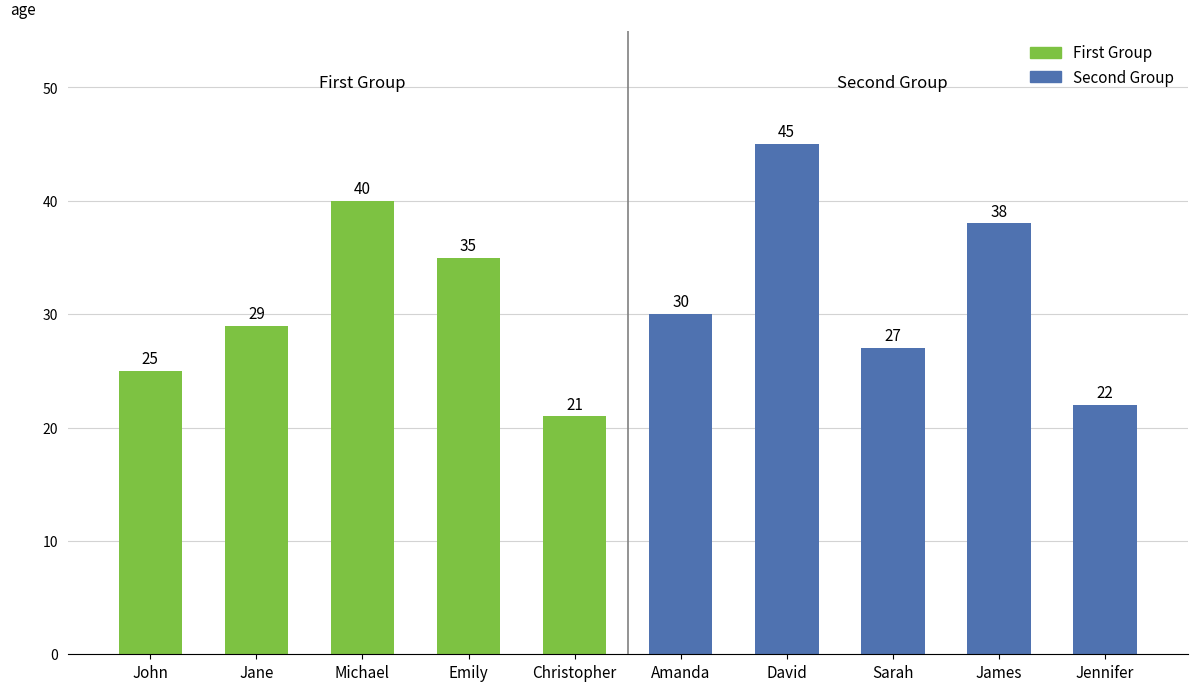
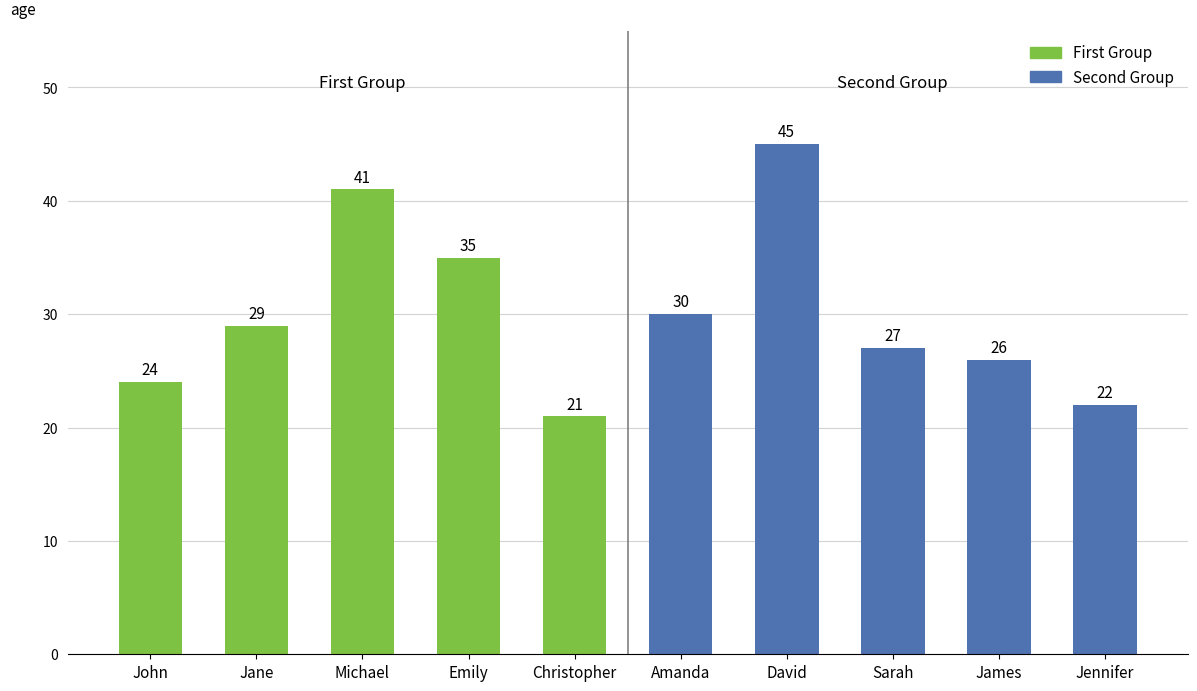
First Group, John: 25 -> 24
First Group, Michael: 40 -> 41
Second Group, James: 38 -> 26
